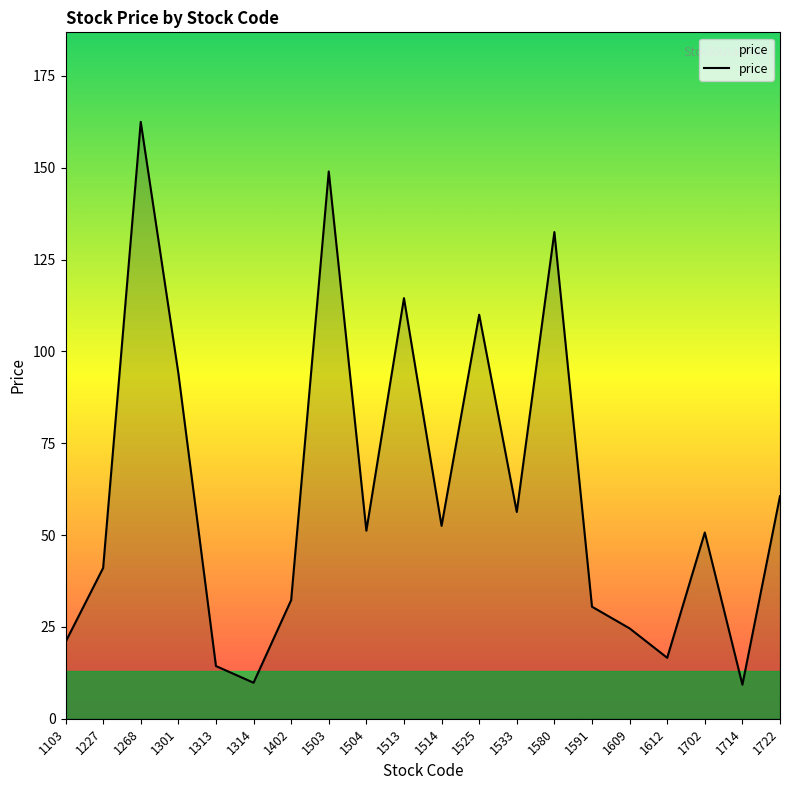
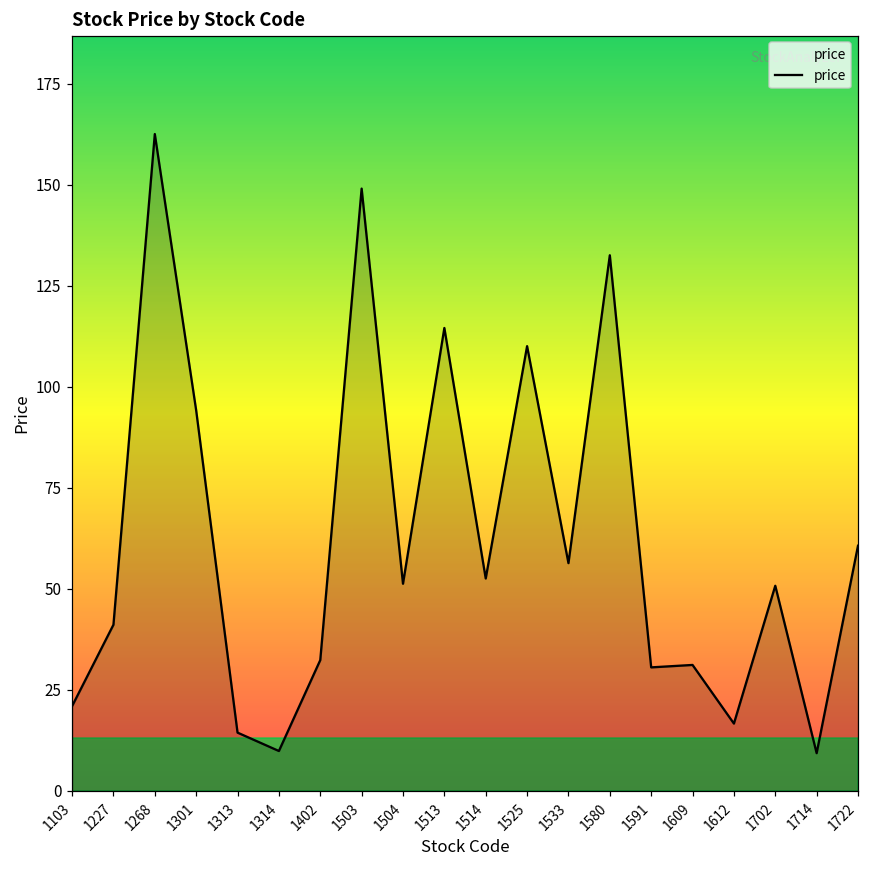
1609: 25 -> 31
